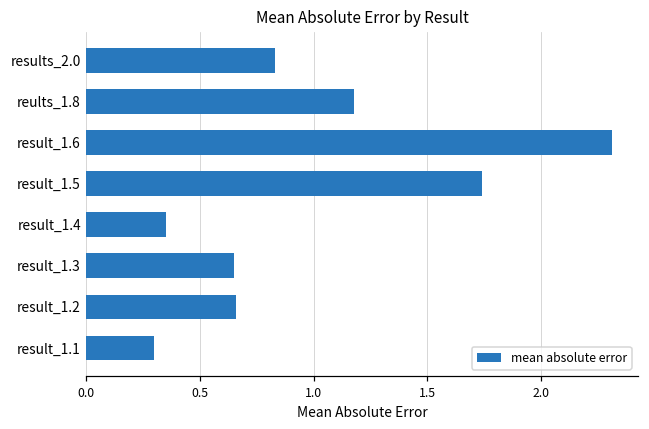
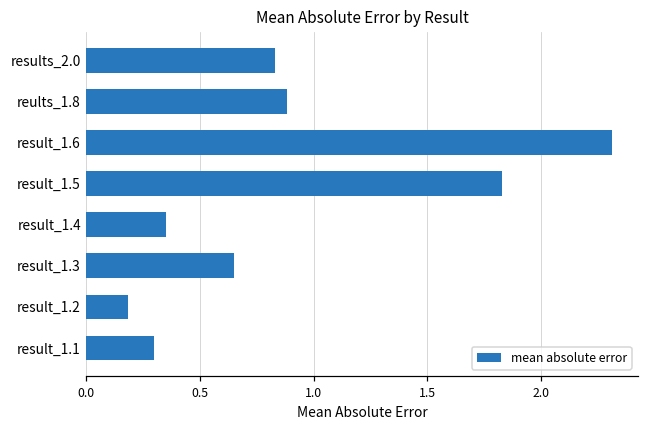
reults_1.8: 1.18 -> 0.88
result_1.5: 1.74 -> 1.83
result_1.2: 0.66 -> 0.18
